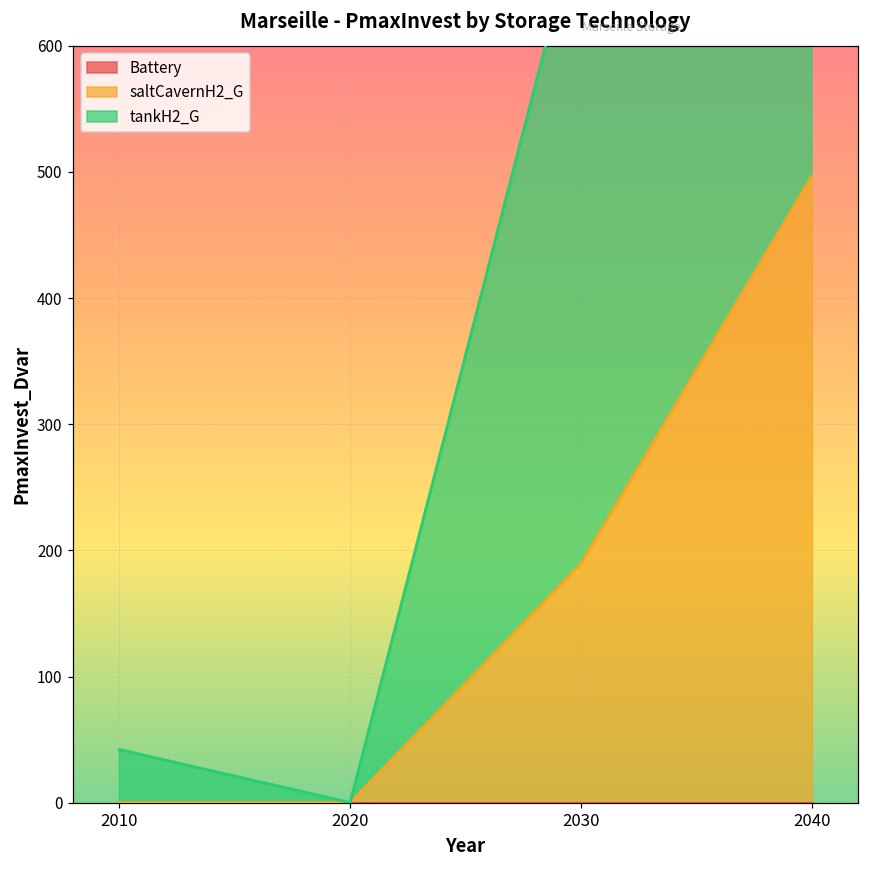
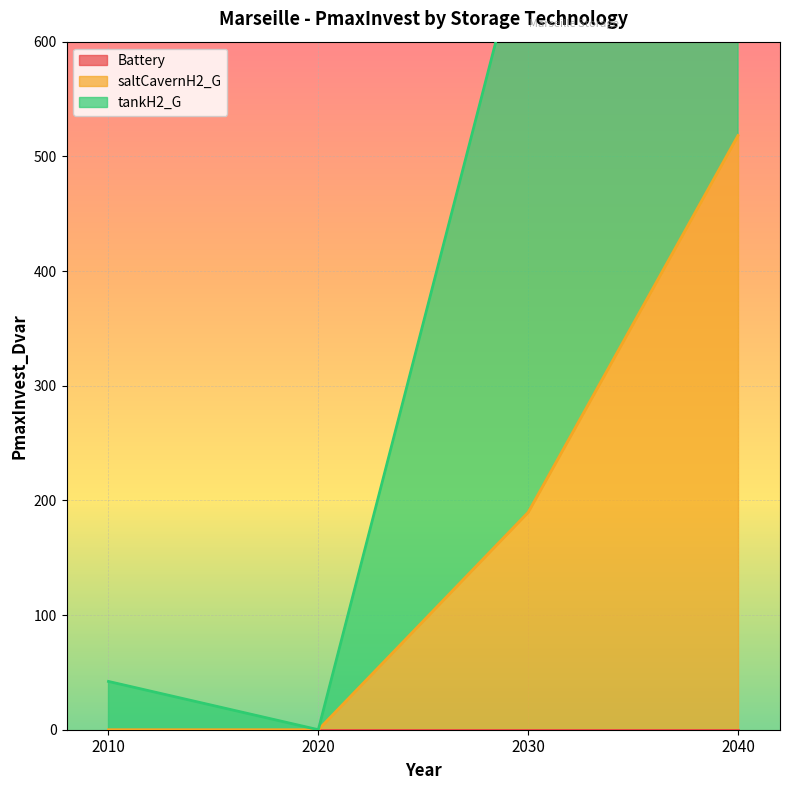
saltCavernH2_G, 2040: 496 -> 518
